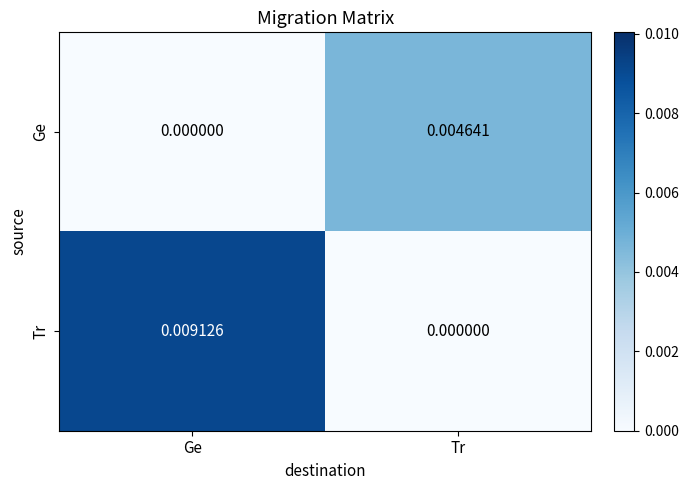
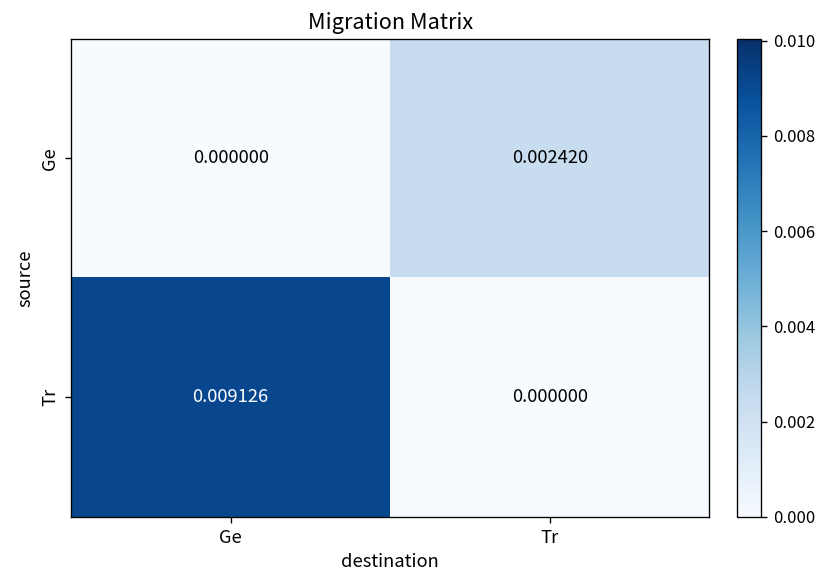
Ge, Tr: 0.004641 -> 0.002420
